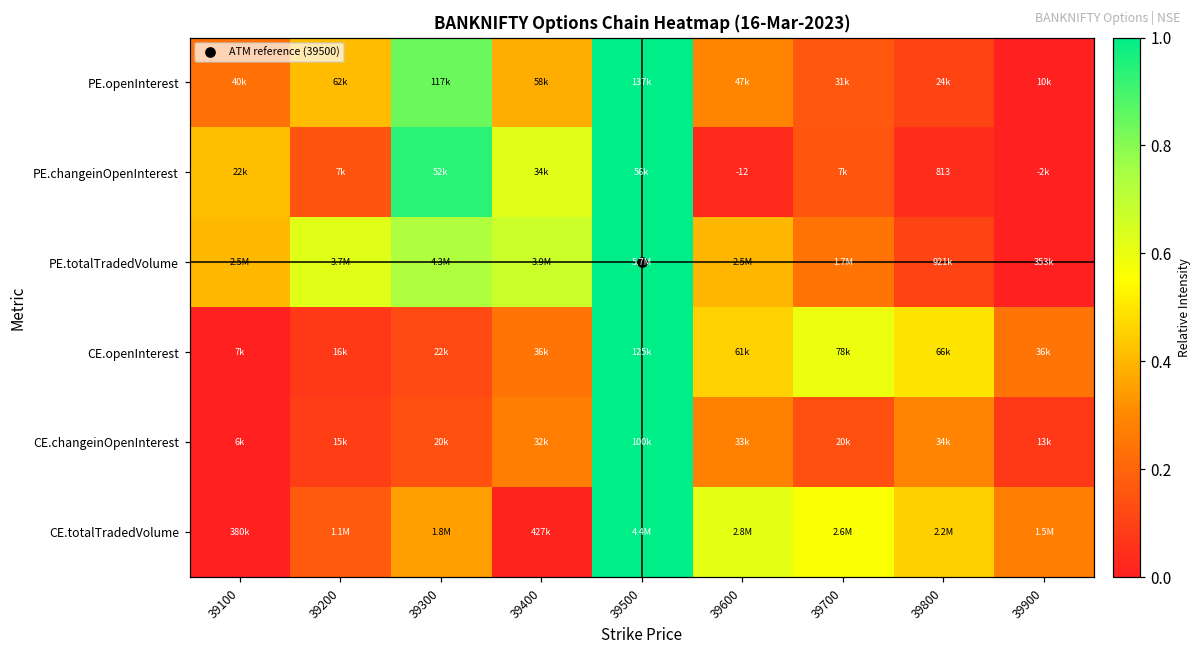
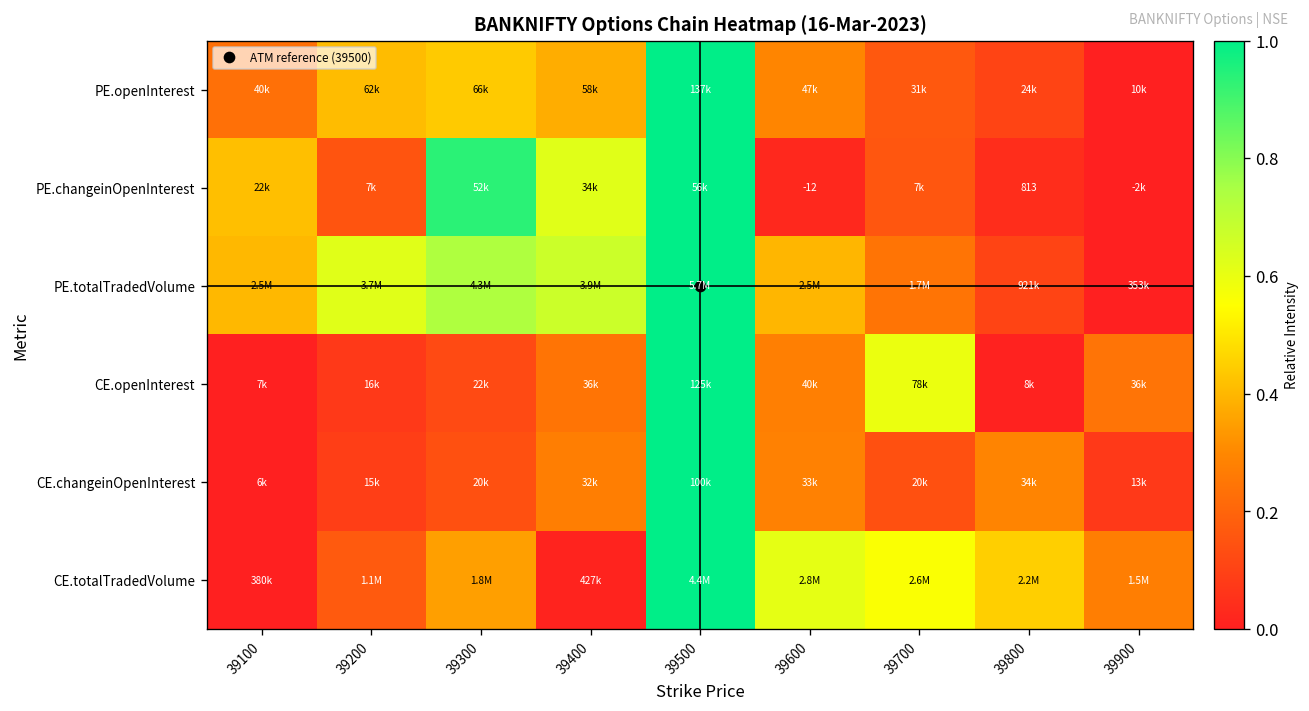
PE.openInterest, 39300: 117k -> 66k
CE.openInterest, 39600: 61k -> 40k
CE.openInterest, 39800: 66k -> 8k
